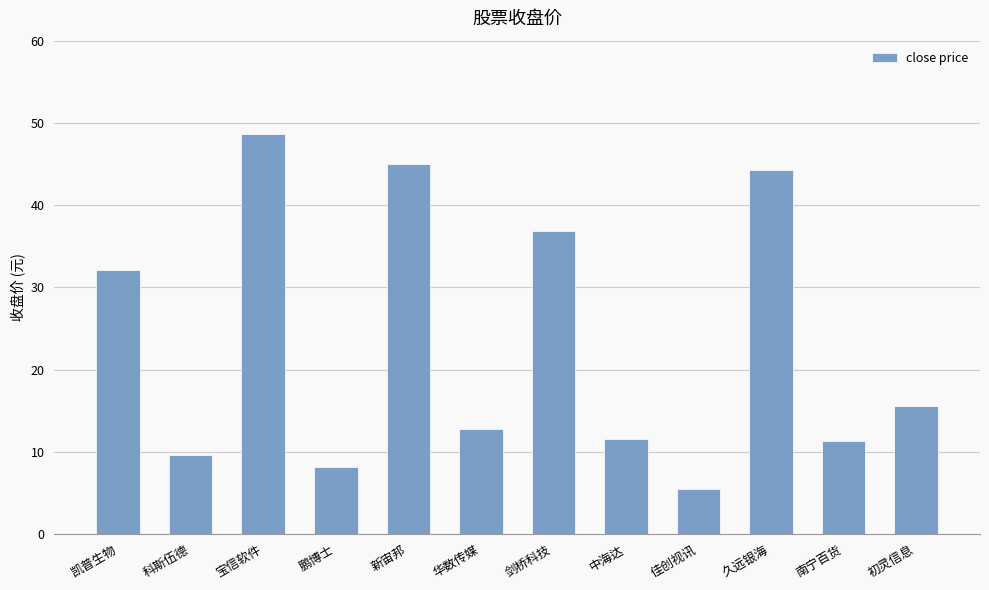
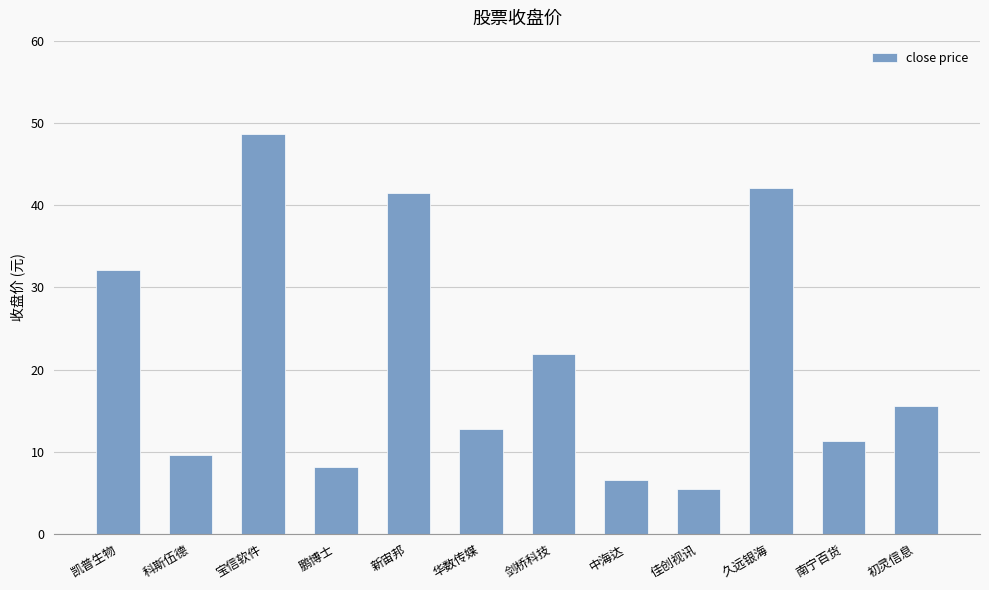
新宙邦: 45 -> 42
剑桥科技: 37 -> 22
中海达: 12 -> 7
久远银海: 44 -> 42
